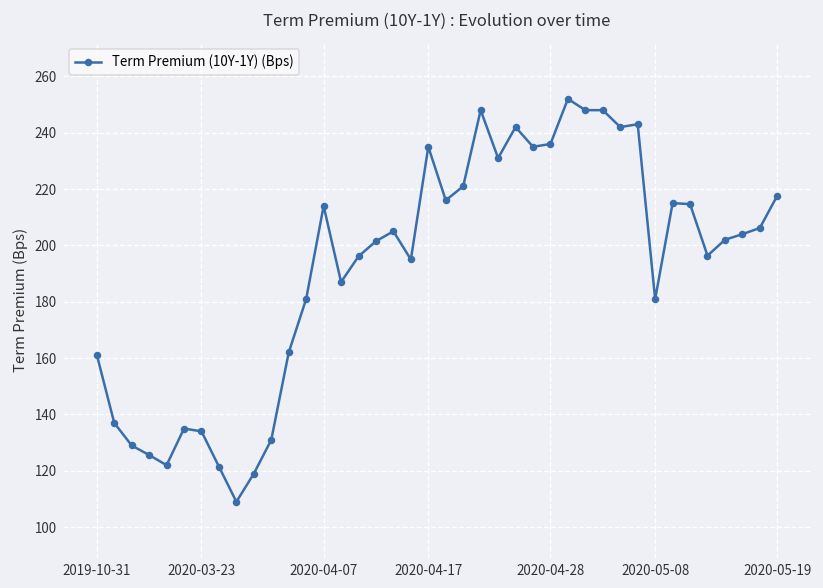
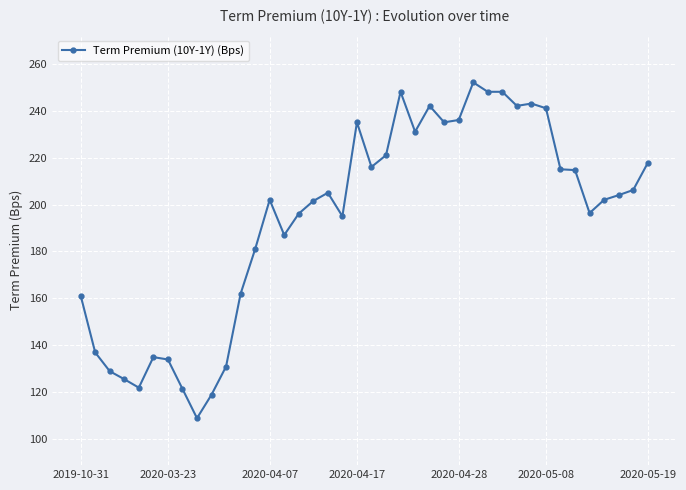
2020-04-07: 214 -> 202
2020-05-08: 181 -> 241
